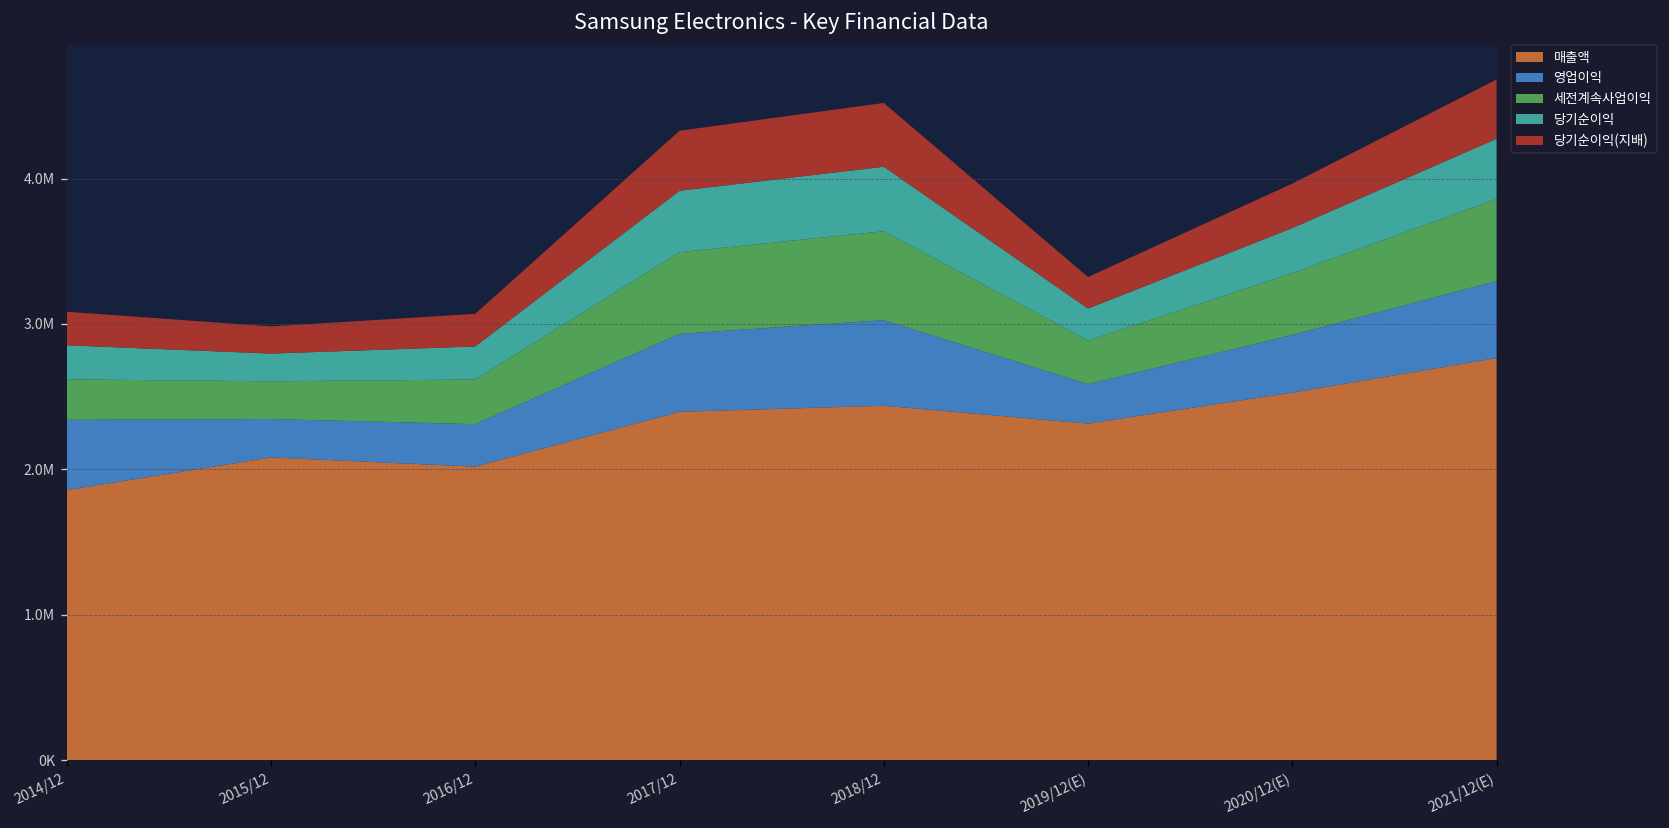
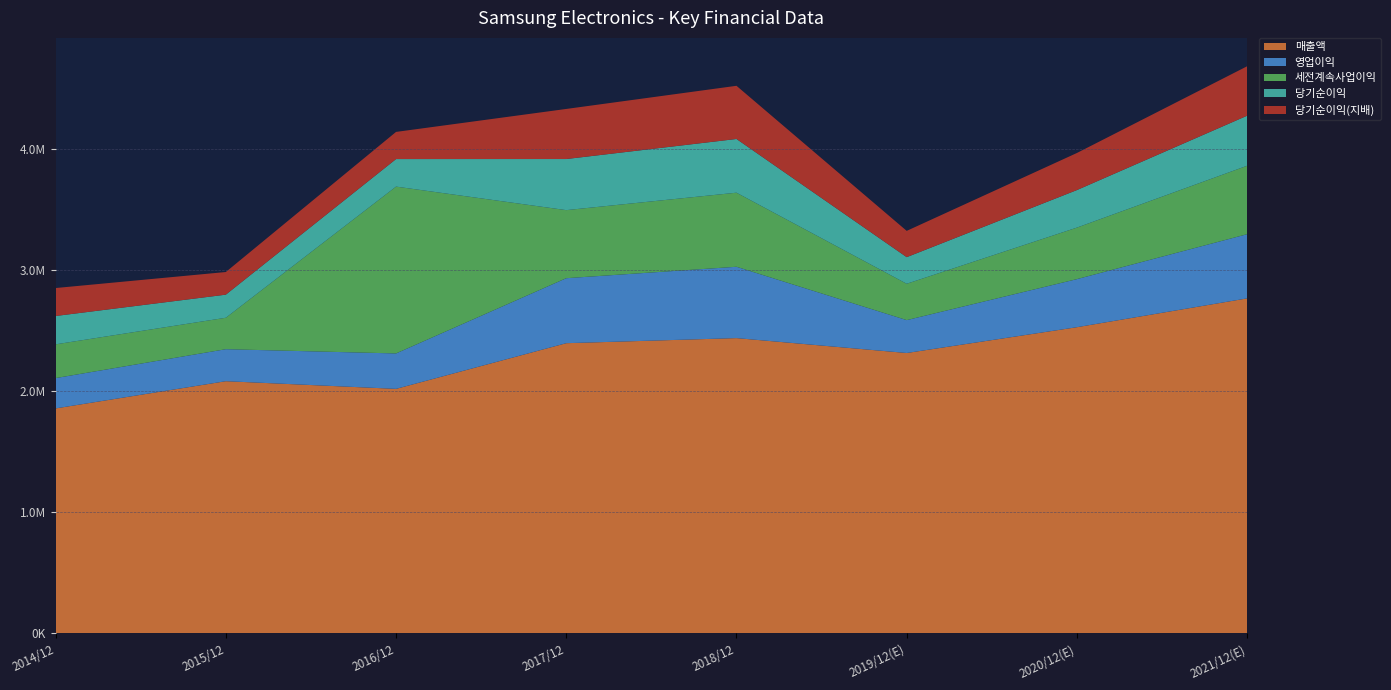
영업이익, 2014/12: 480000 -> 250000
세전계속사업이익, 2016/12: 310000 -> 1380000
